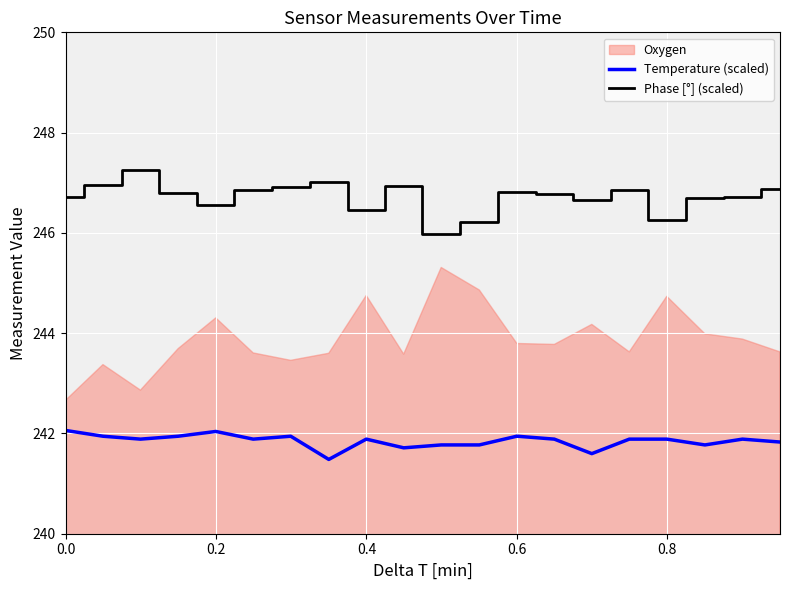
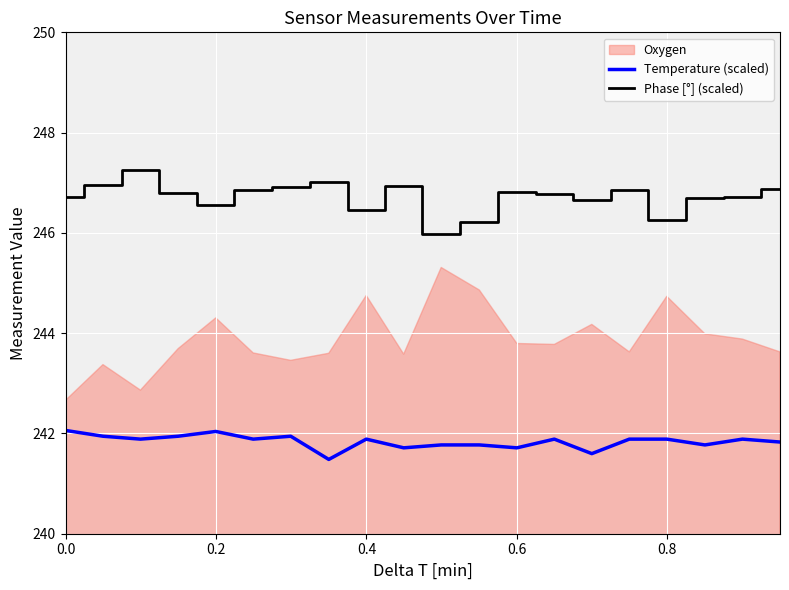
Temperature (scaled), 0.6: 241.9 -> 241.7
